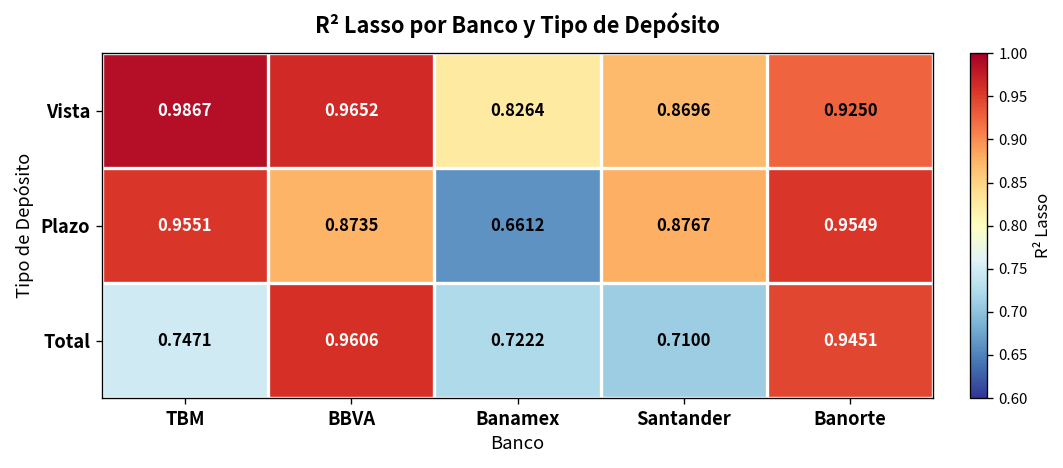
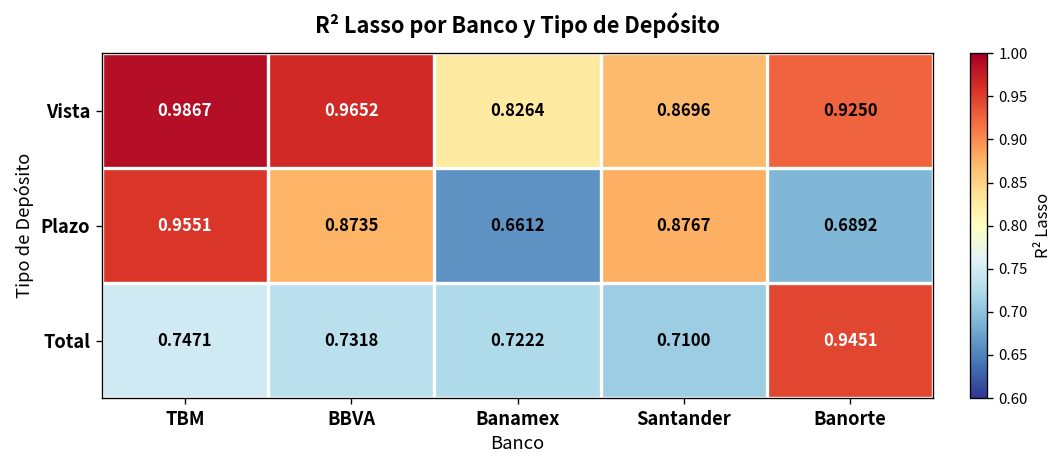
Plazo, Banorte: 0.9549 -> 0.6892
Total, BBVA: 0.9606 -> 0.7318
